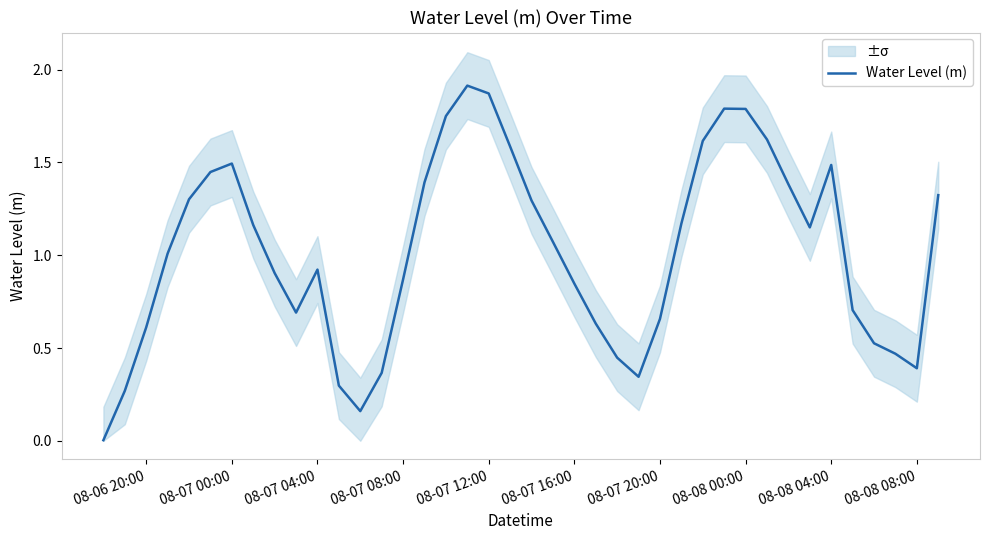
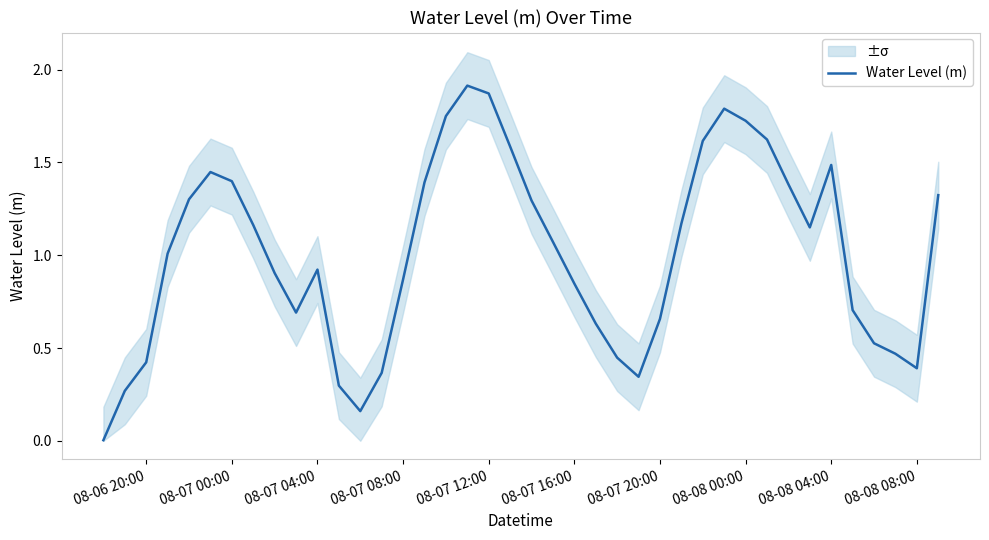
Water Level (m), 08-06 20:00: 0.61 -> 0.42
Water Level (m), 08-07 00:00: 1.49 -> 1.40
Water Level (m), 08-08 00:00: 1.79 -> 1.72
